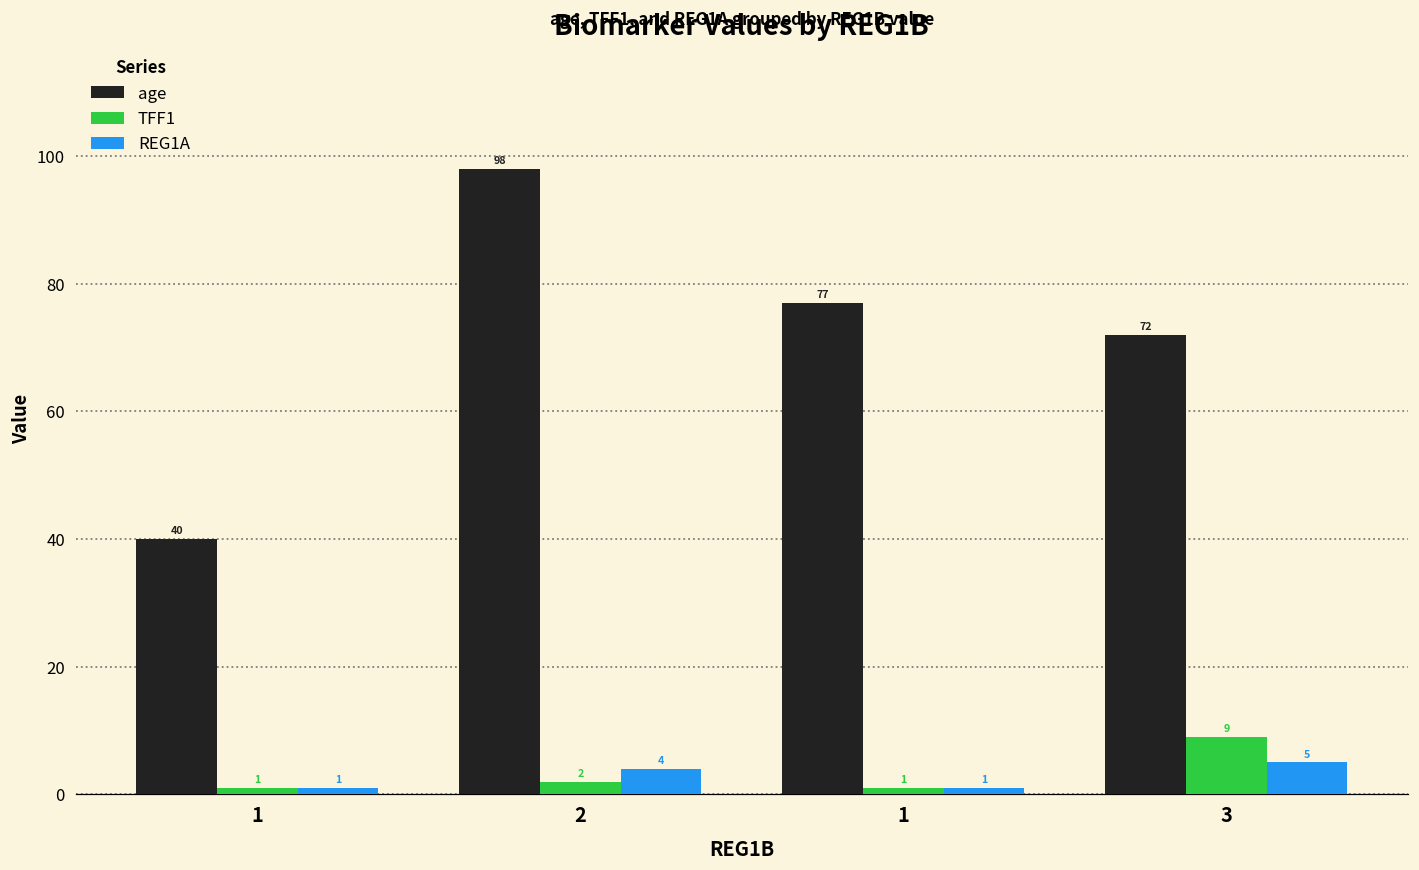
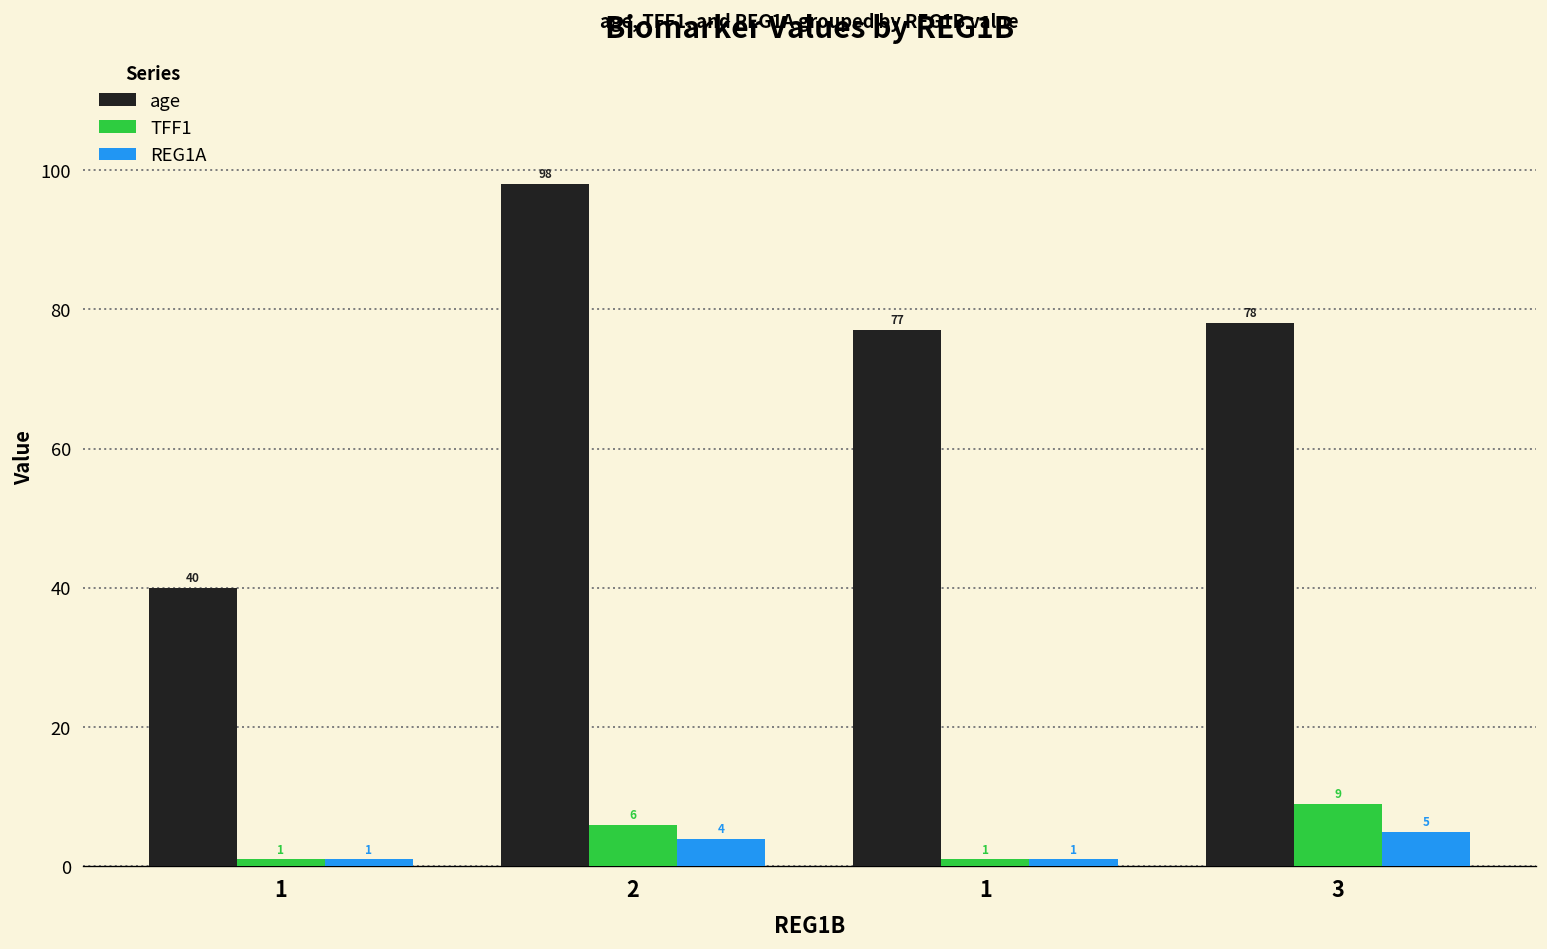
TFF1, 2: 2 -> 6
age, 3: 72 -> 78
